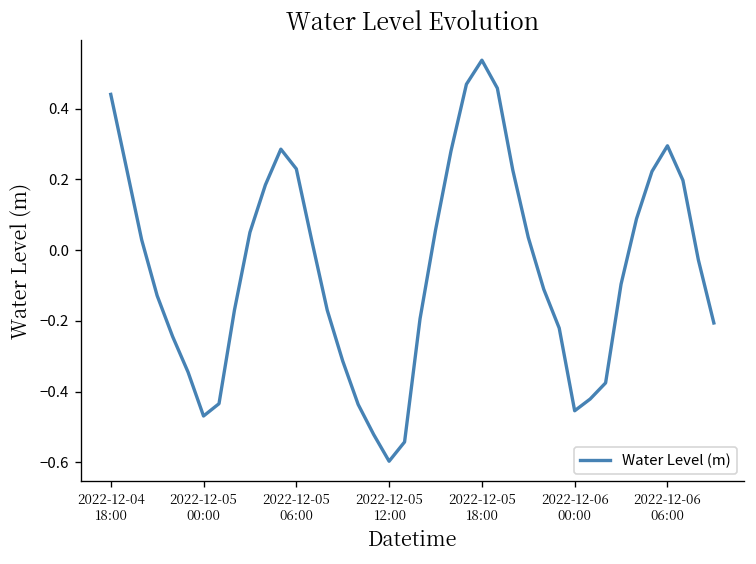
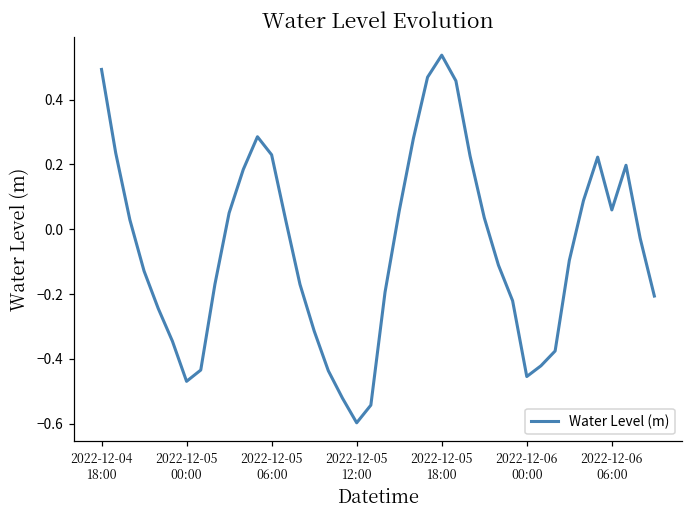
2022-12-04 18:00: 0.44 -> 0.49
2022-12-06 06:00: 0.29 -> 0.06
